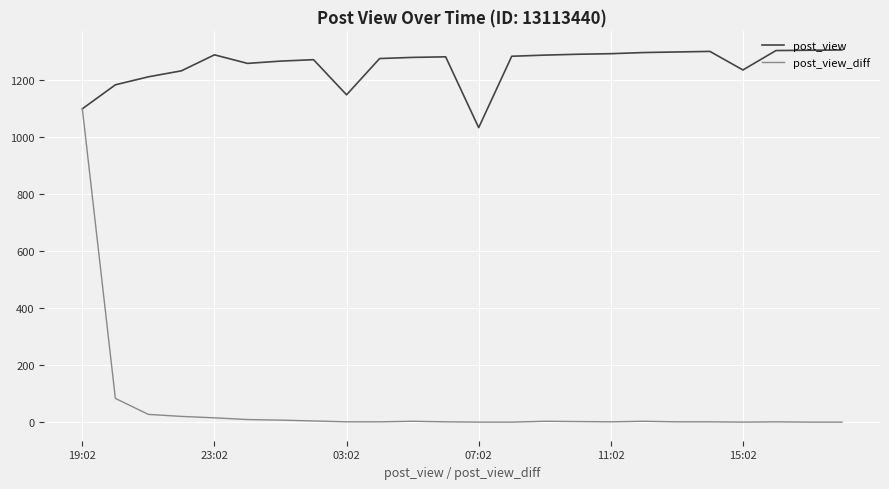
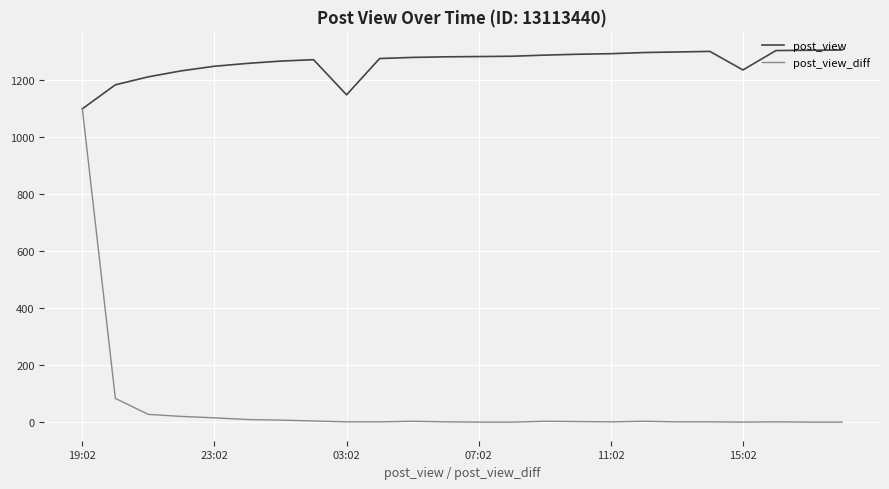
post_view, 23:02: 1290 -> 1250
post_view, 07:02: 1030 -> 1280
